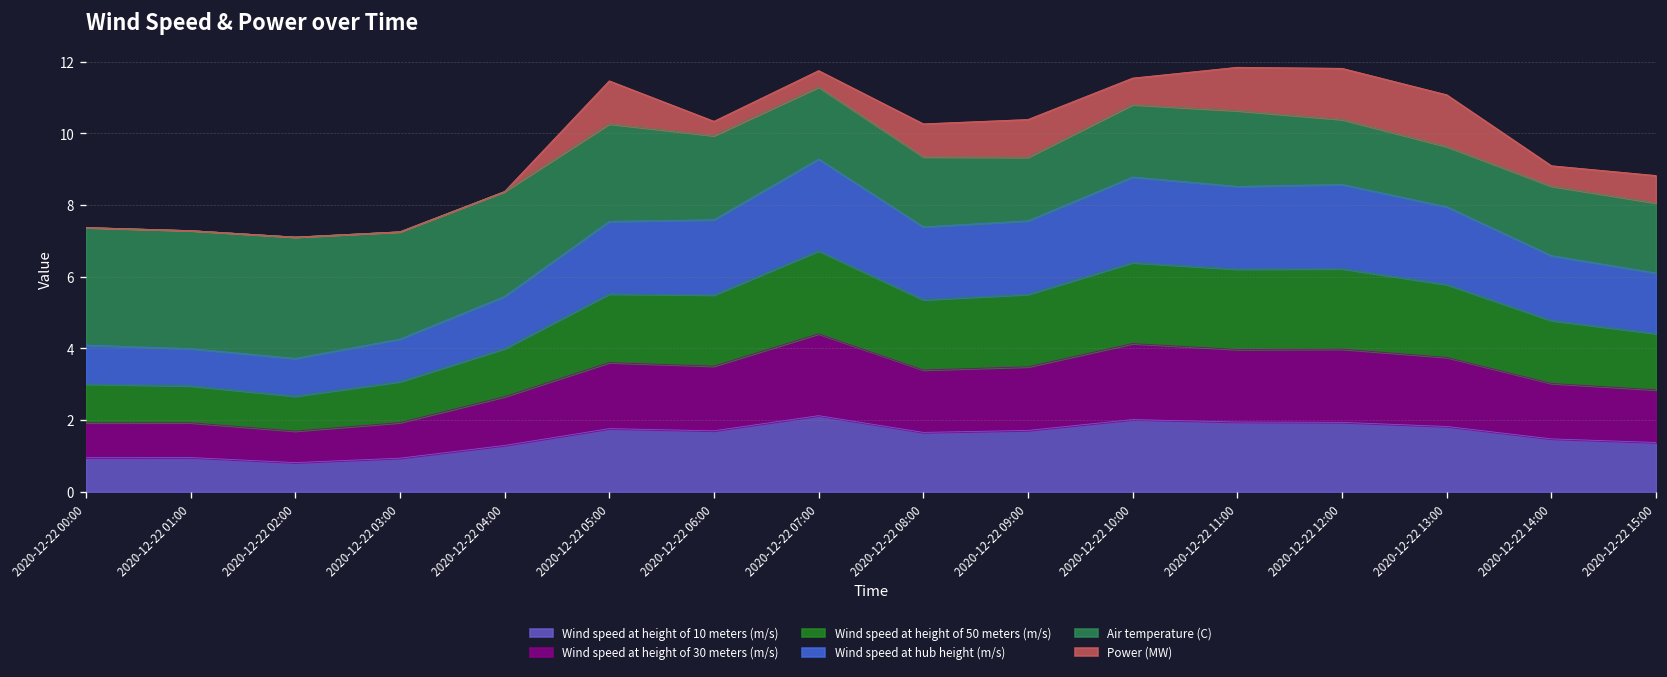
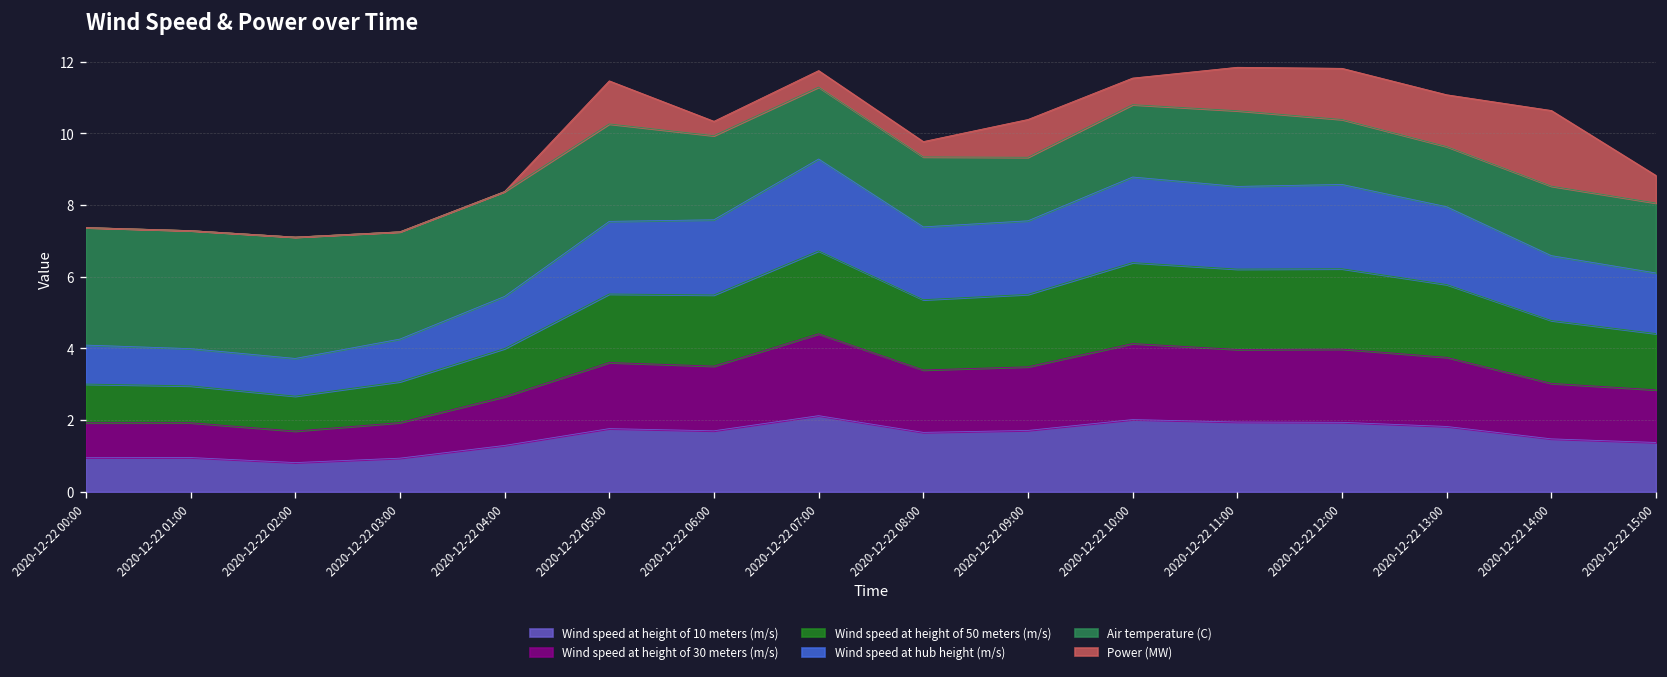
Power (MW), 2020-12-22 08:00: 0.9 -> 0.4
Power (MW), 2020-12-22 14:00: 0.6 -> 2.1
